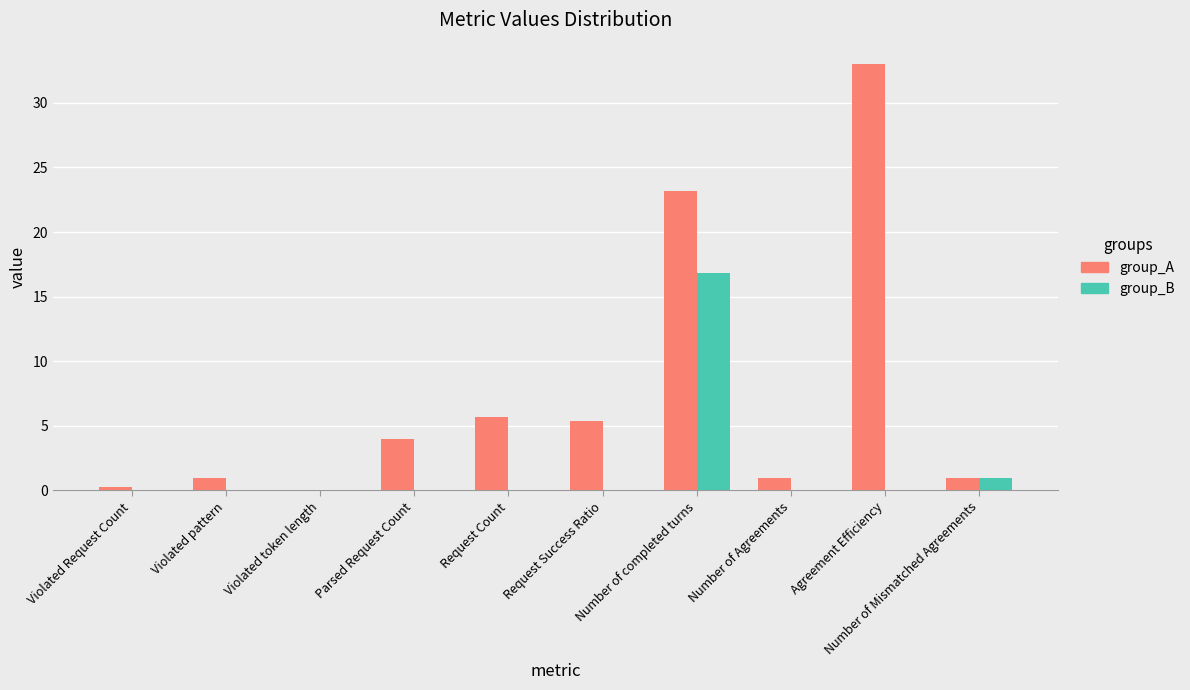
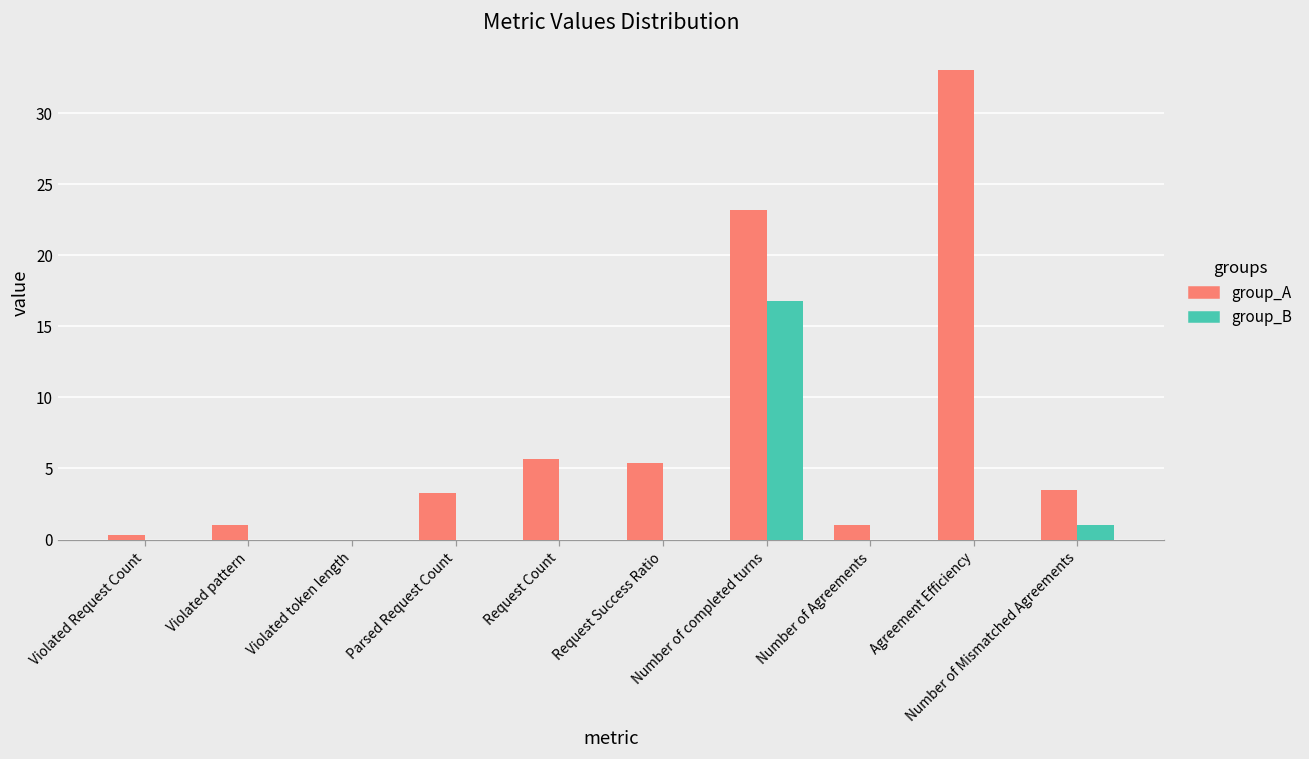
group_A, Parsed Request Count: 4.0 -> 3.3
group_A, Number of Mismatched Agreements: 1.0 -> 3.5
